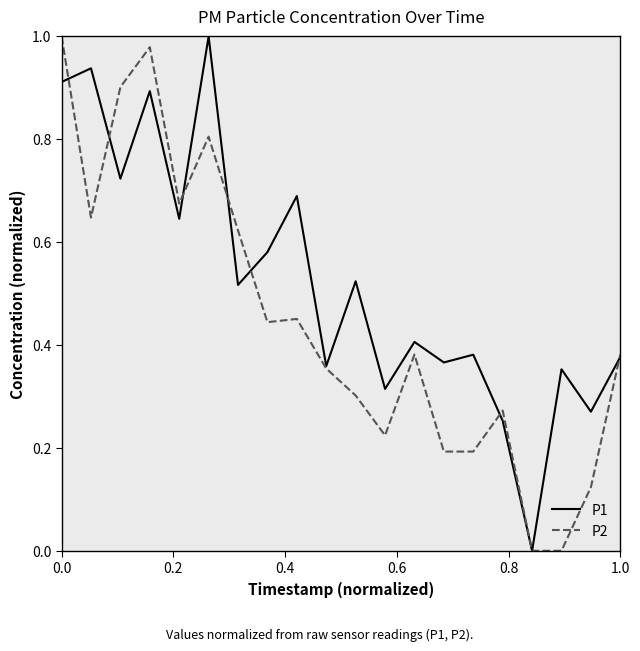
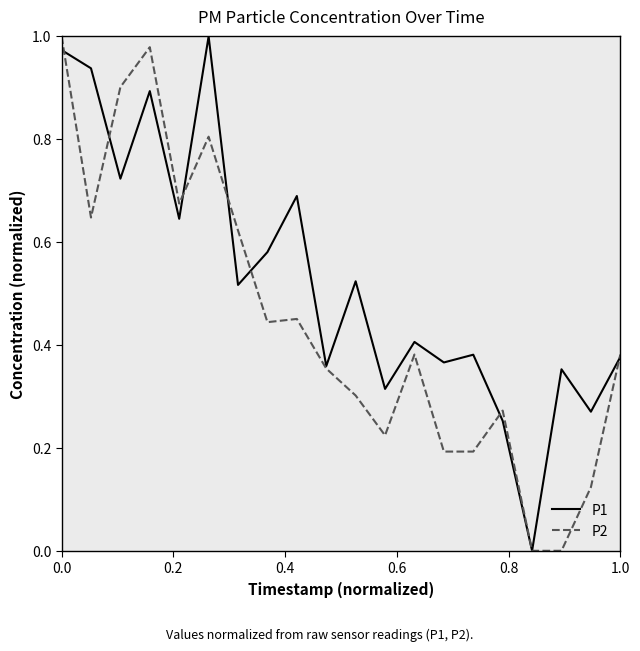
P1, 0.0: 0.91 -> 0.97
